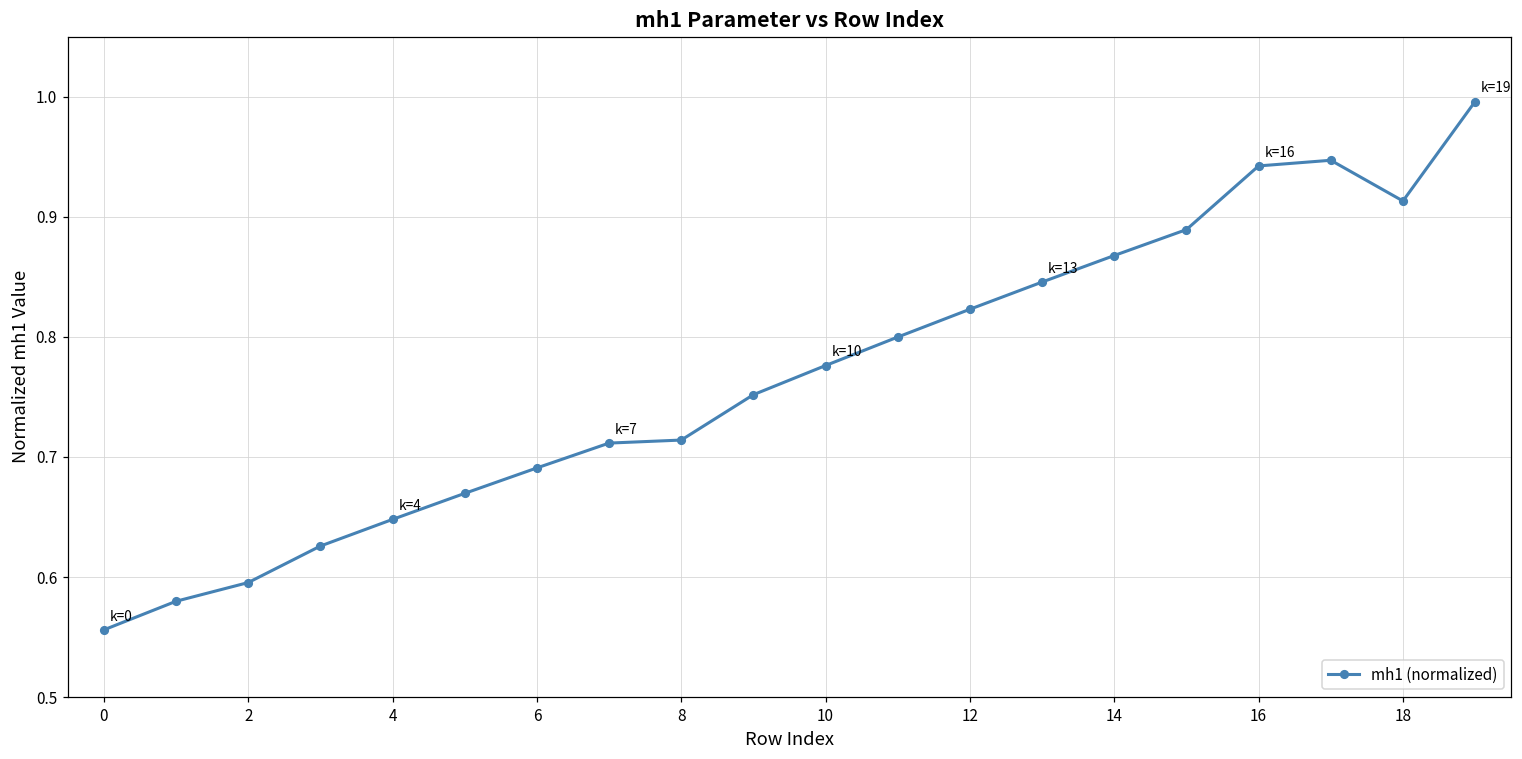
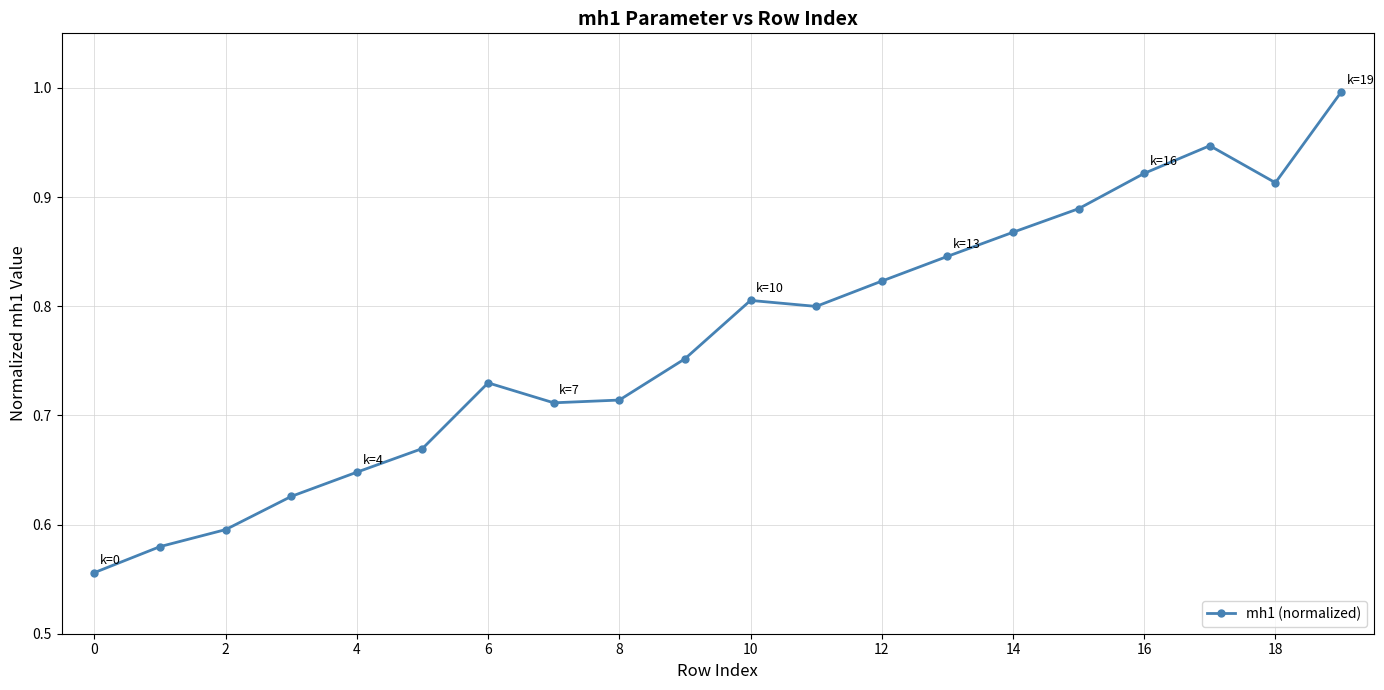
6: 0.691 -> 0.730
10: 0.776 -> 0.805
16: 0.942 -> 0.922
